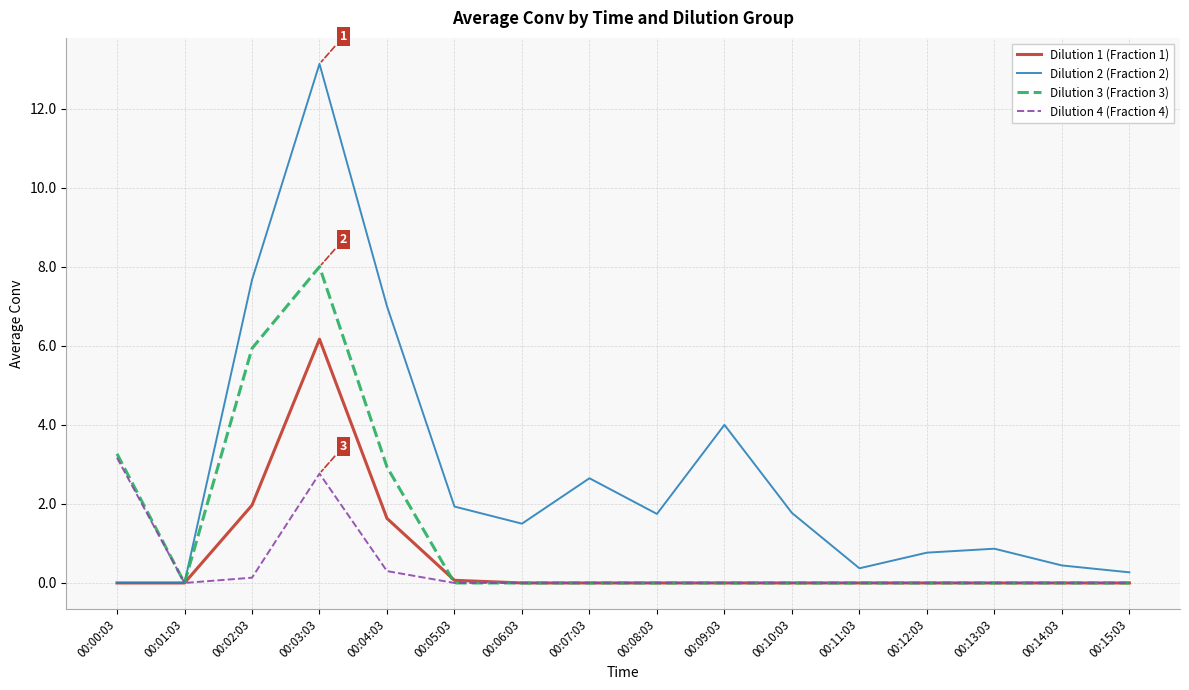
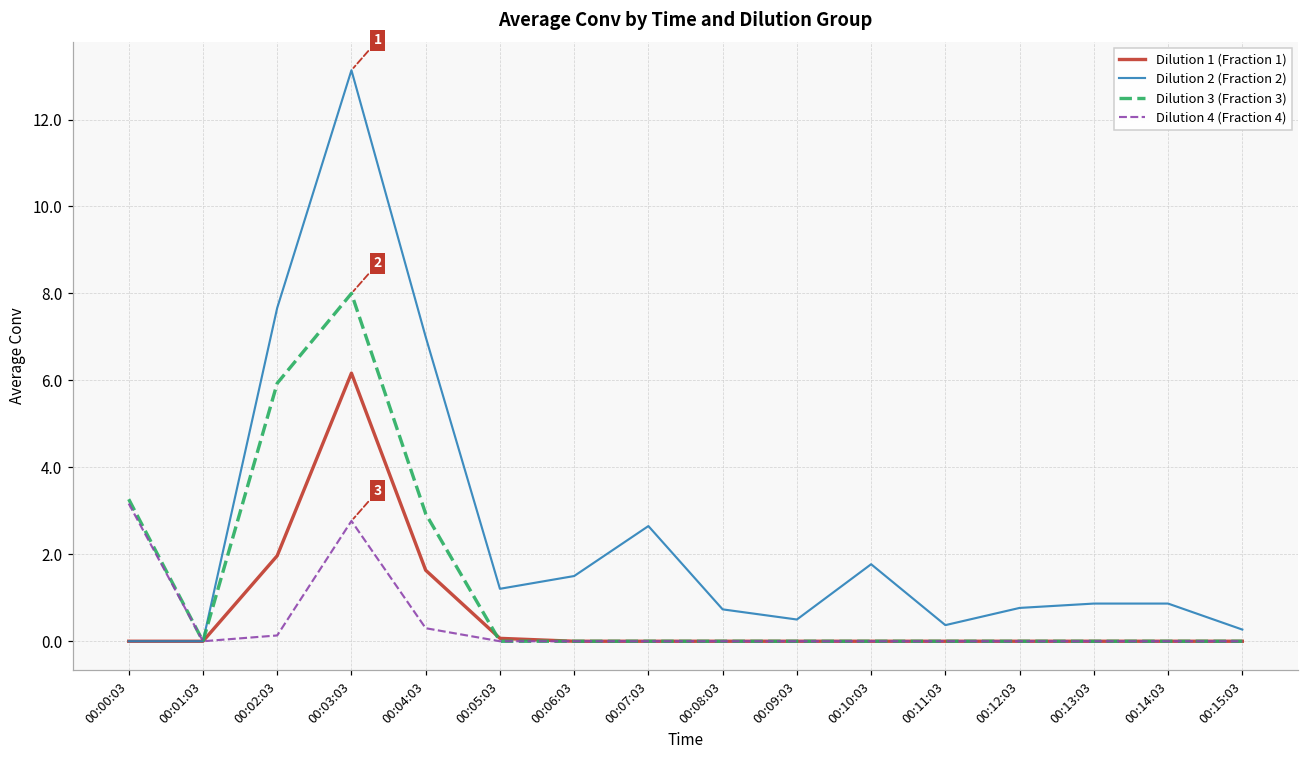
Dilution 2 (Fraction 2), 00:05:03: 1.9 -> 1.2
Dilution 2 (Fraction 2), 00:08:03: 1.7 -> 0.7
Dilution 2 (Fraction 2), 00:09:03: 4.0 -> 0.5
Dilution 2 (Fraction 2), 00:14:03: 0.4 -> 0.9
